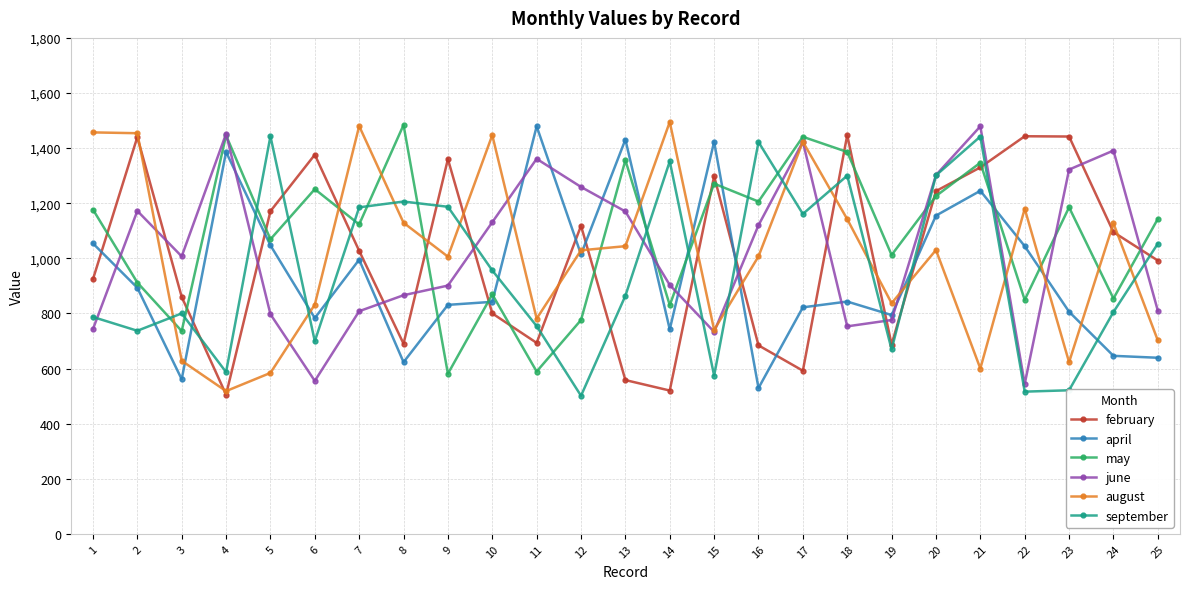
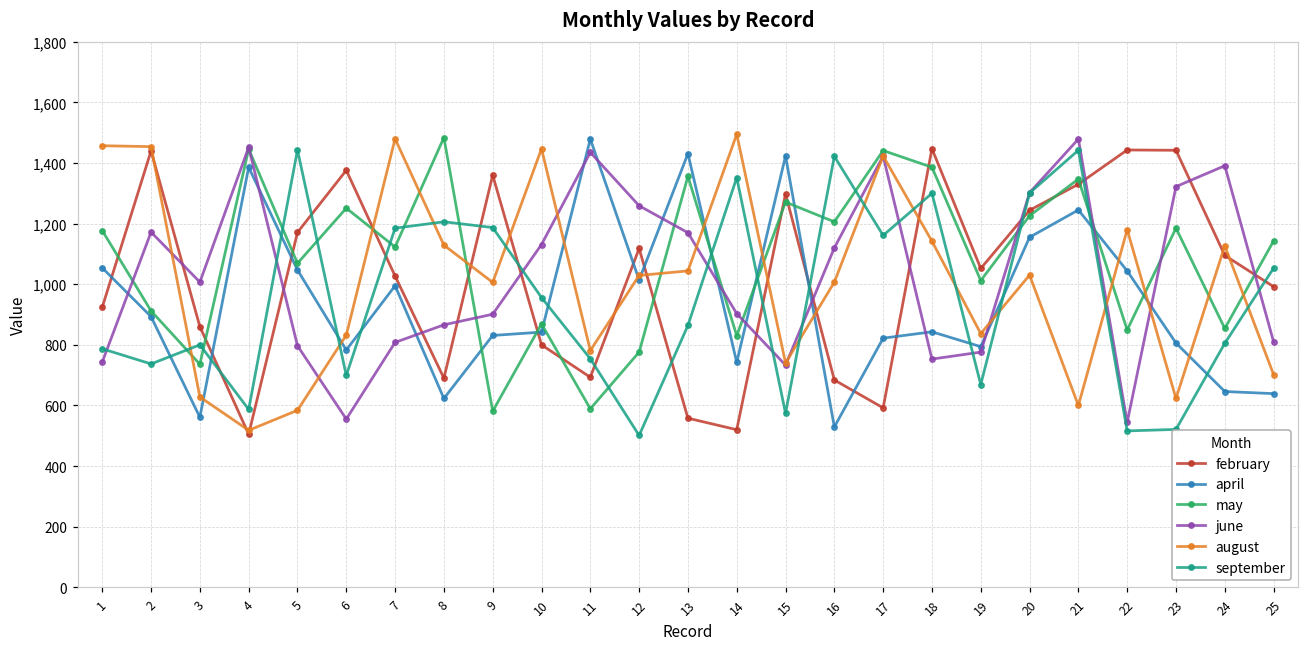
june, 11: 1,360 -> 1,440
february, 19: 690 -> 1,050
